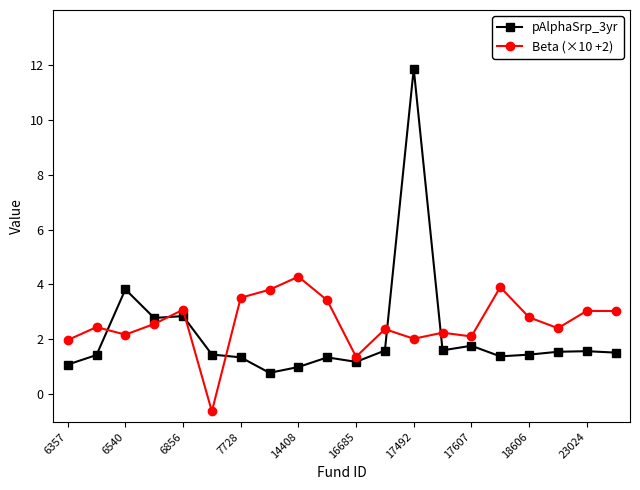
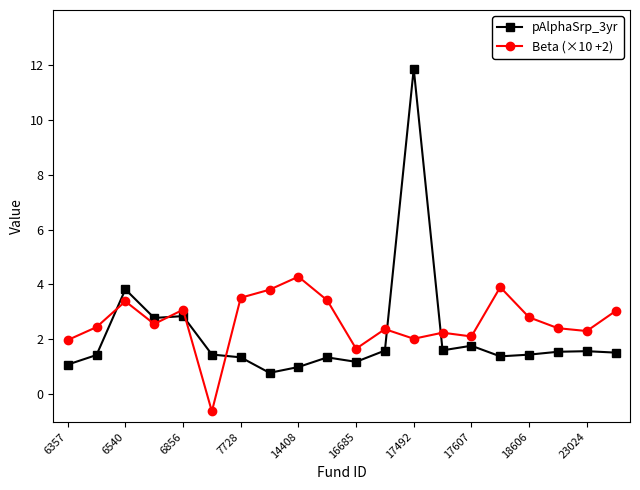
Beta (×10 +2), 6540: 2.2 -> 3.4
Beta (×10 +2), 16685: 1.4 -> 1.7
Beta (×10 +2), 23024: 3.0 -> 2.3
